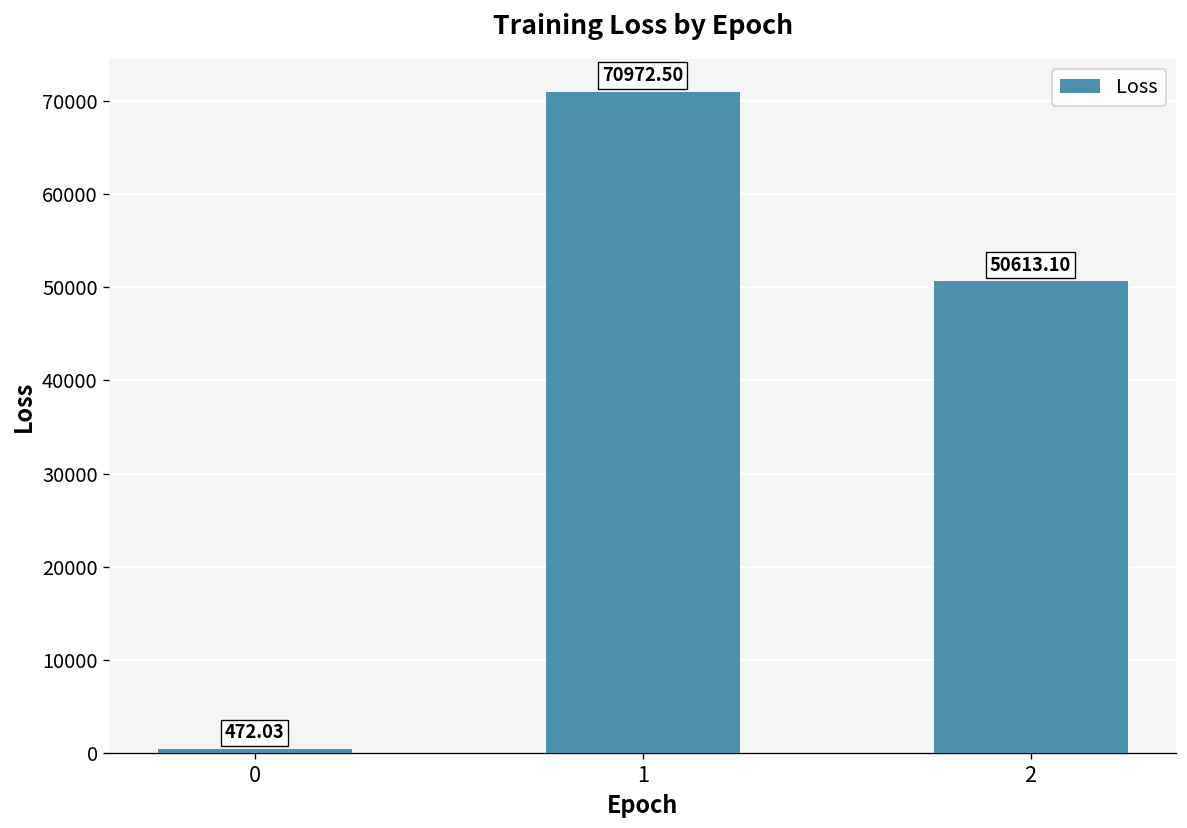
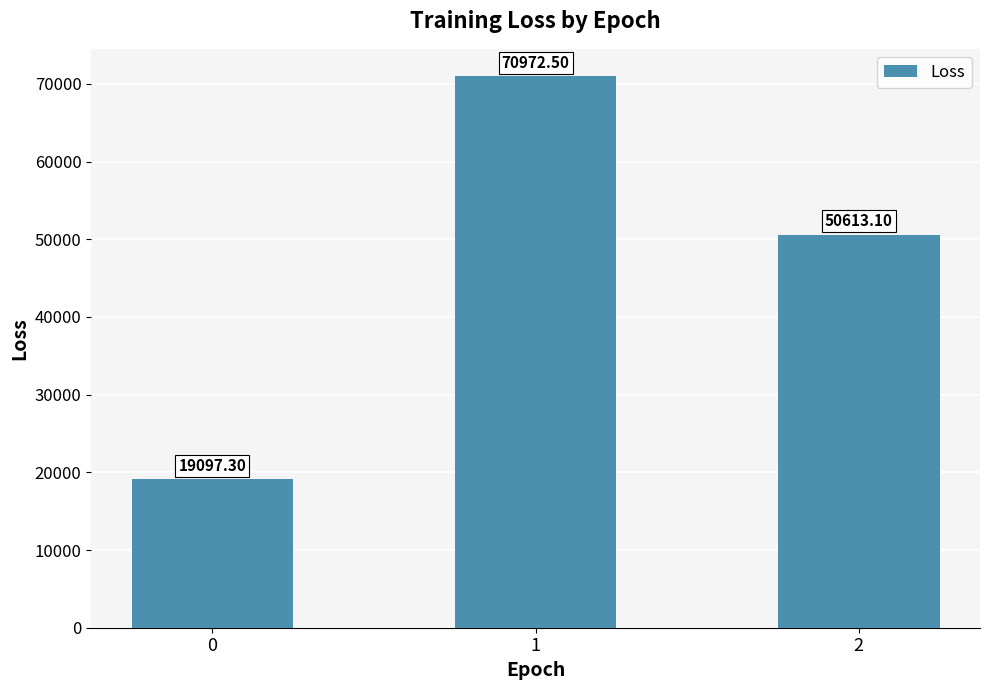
0: 472.03 -> 19097.30
